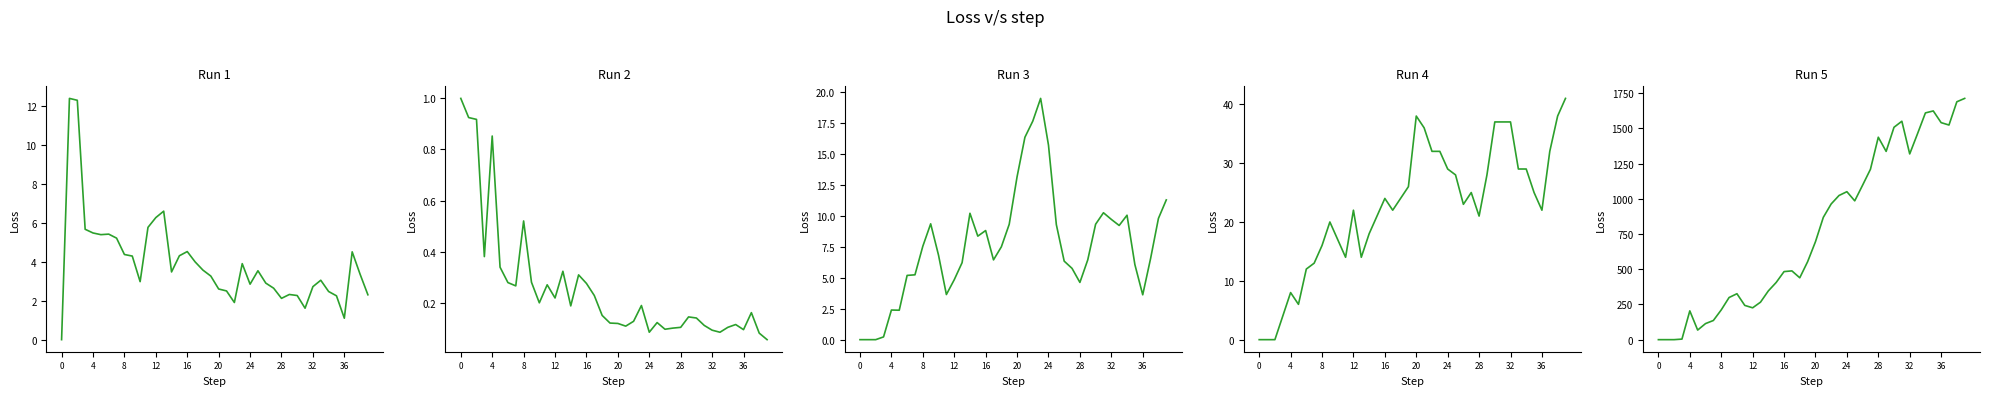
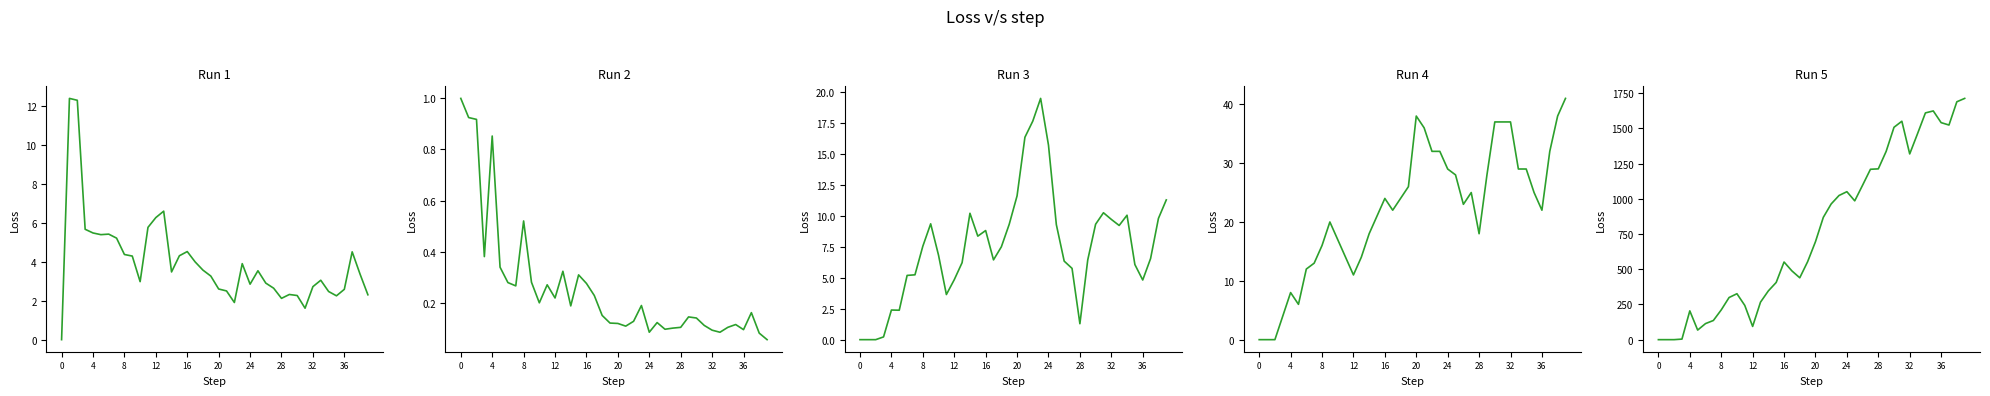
Run 1, 36: 1.1 -> 2.6
Run 3, 20: 13.1 -> 11.6
Run 3, 28: 4.6 -> 1.3
Run 3, 36: 3.6 -> 4.8
Run 4, 12: 22 -> 11
Run 4, 28: 21 -> 18
Run 5, 12: 230 -> 90
Run 5, 16: 480 -> 550
Run 5, 28: 1440 -> 1210
